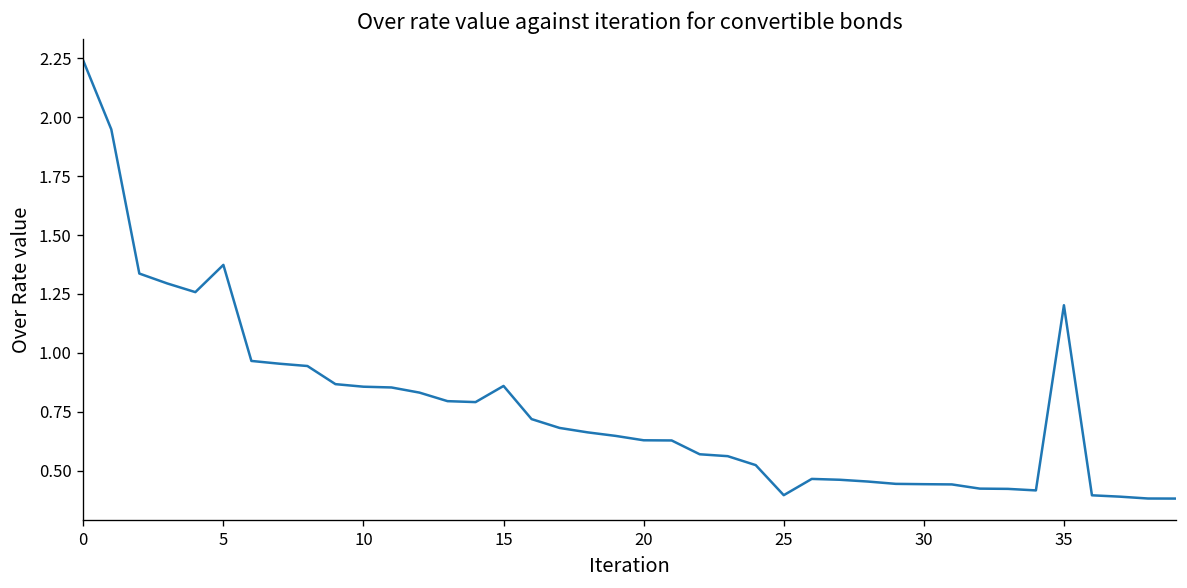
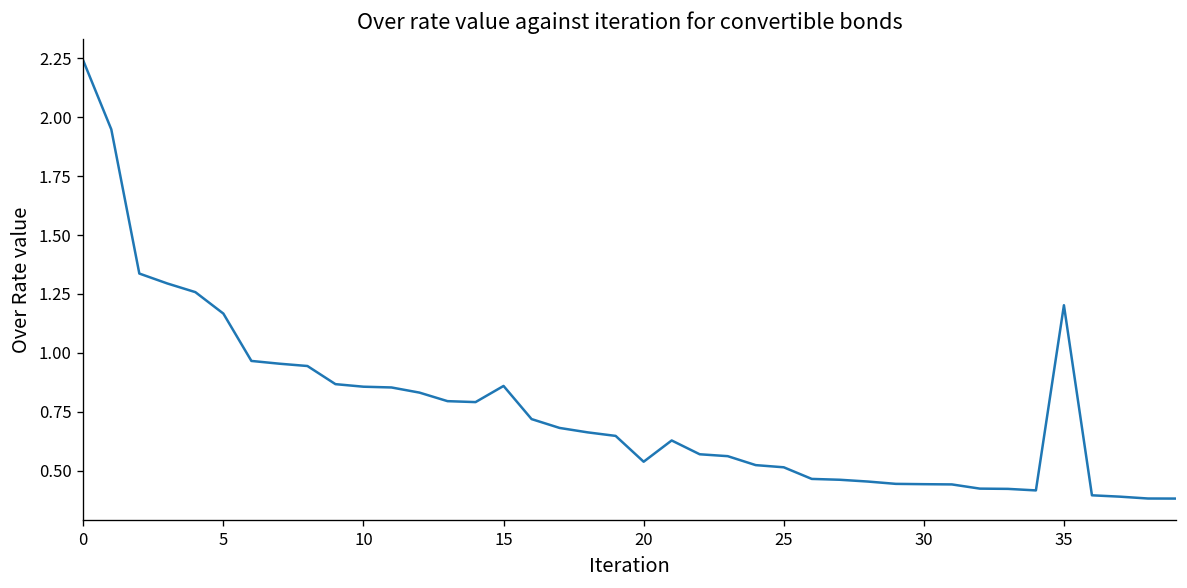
5: 1.37 -> 1.17
20: 0.63 -> 0.54
25: 0.40 -> 0.51
